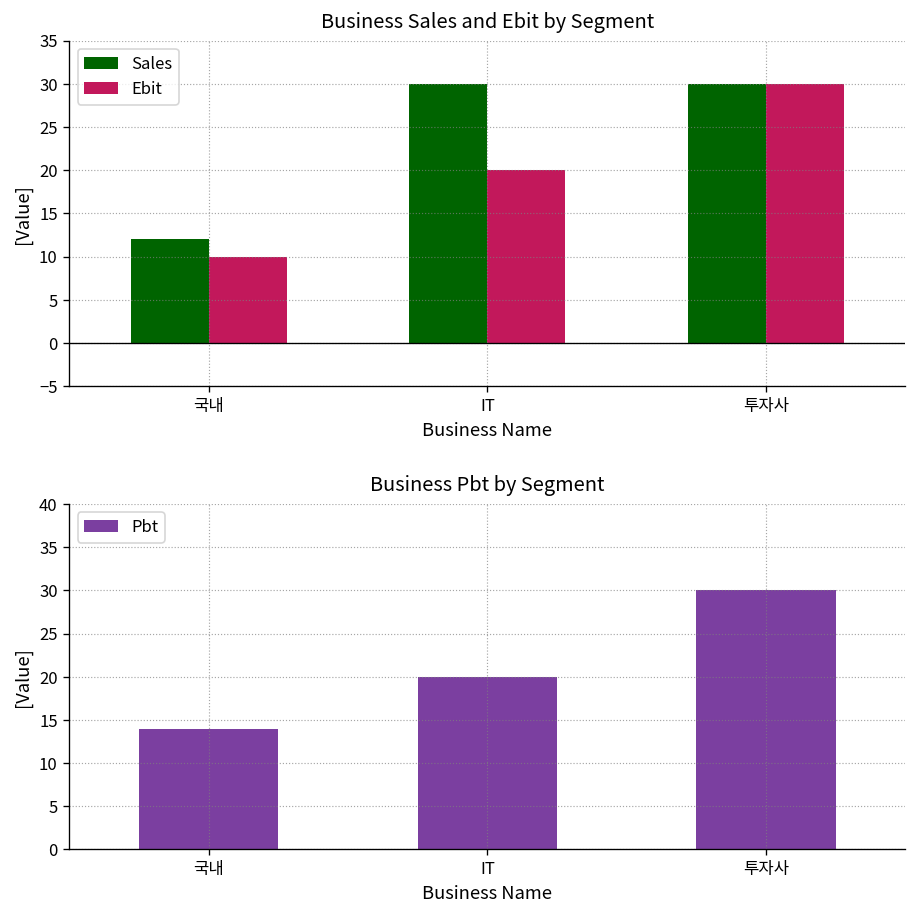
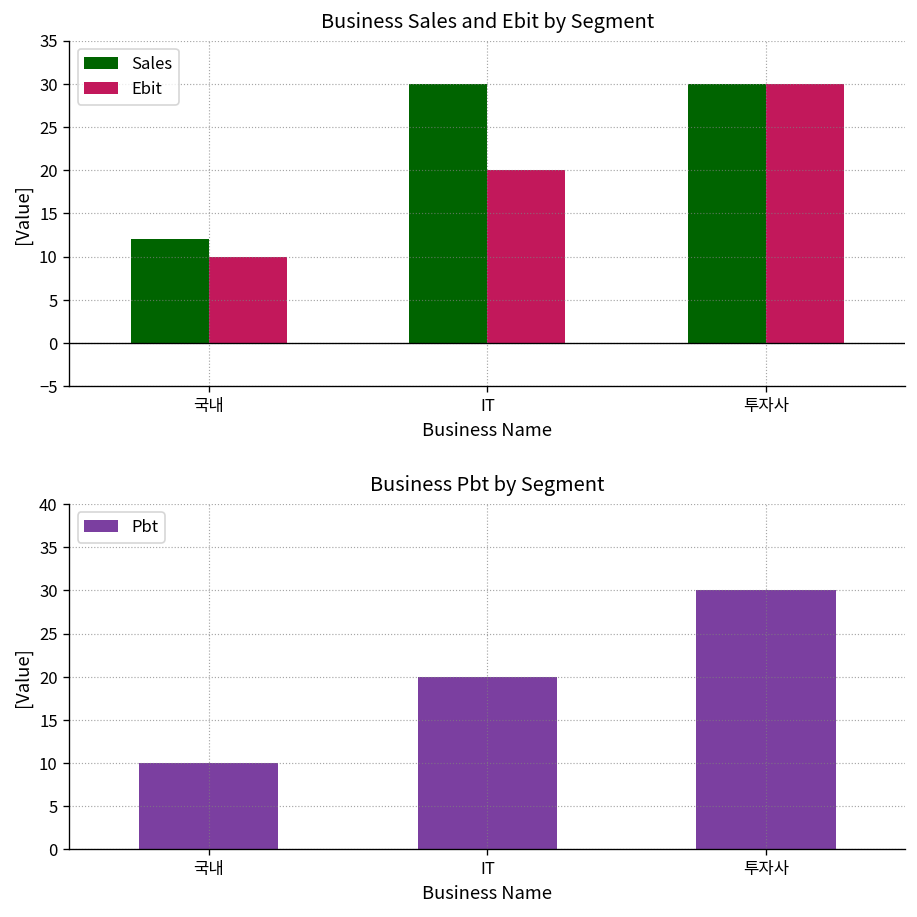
Business Pbt by Segment, 국내: 14 -> 10
